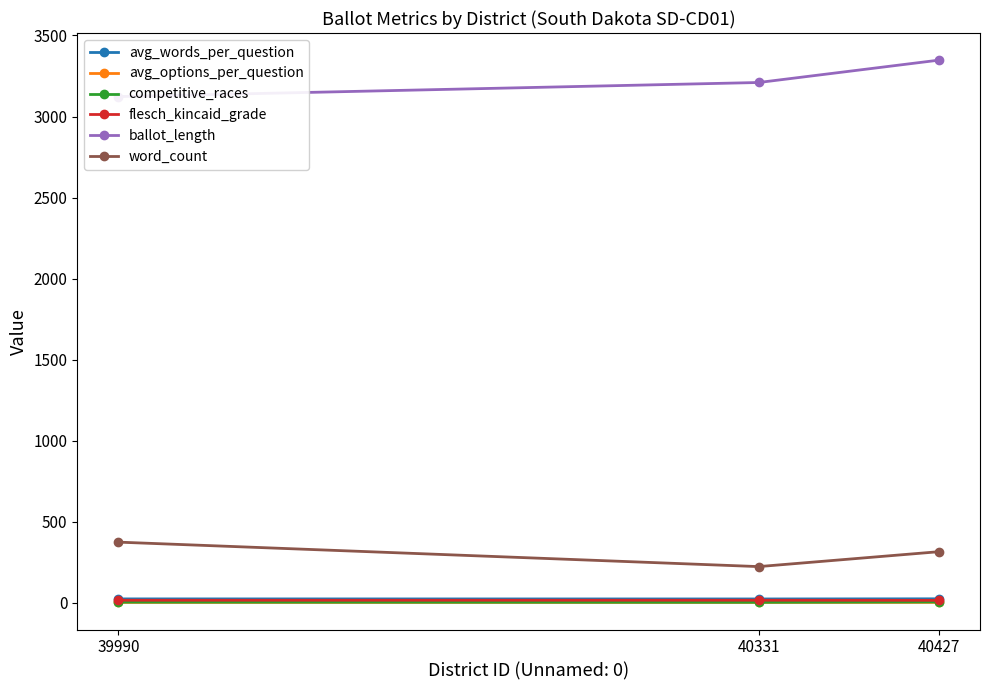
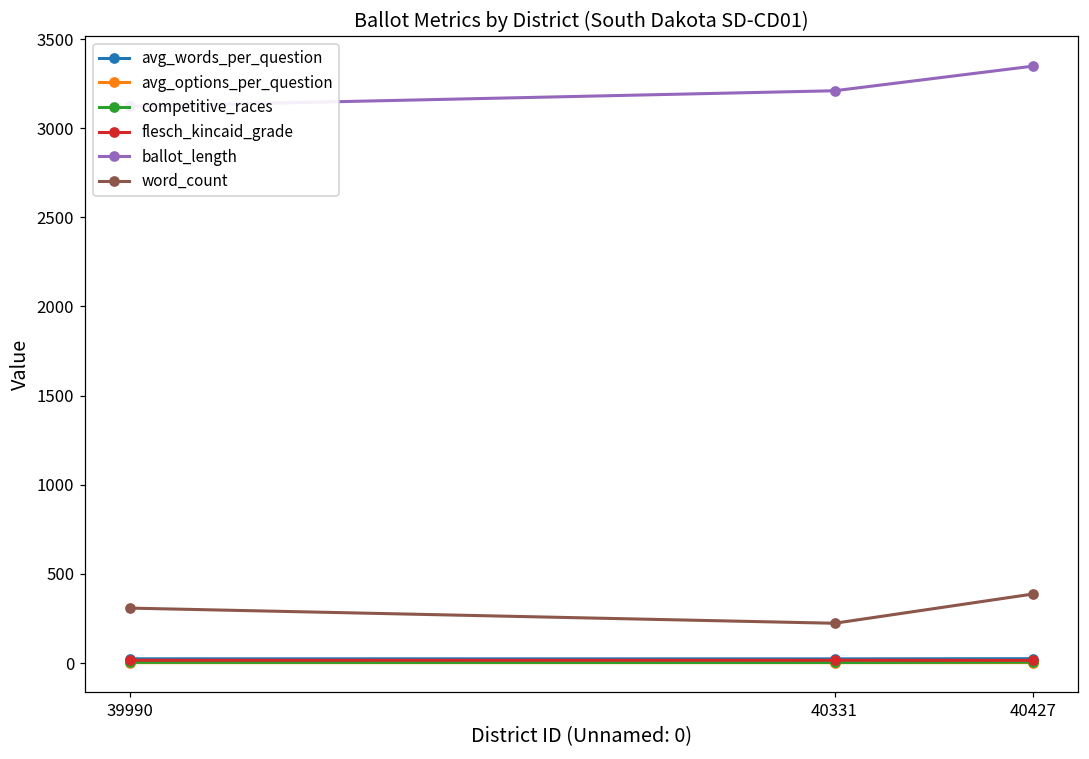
word_count, 39990: 370 -> 310
word_count, 40427: 320 -> 390
